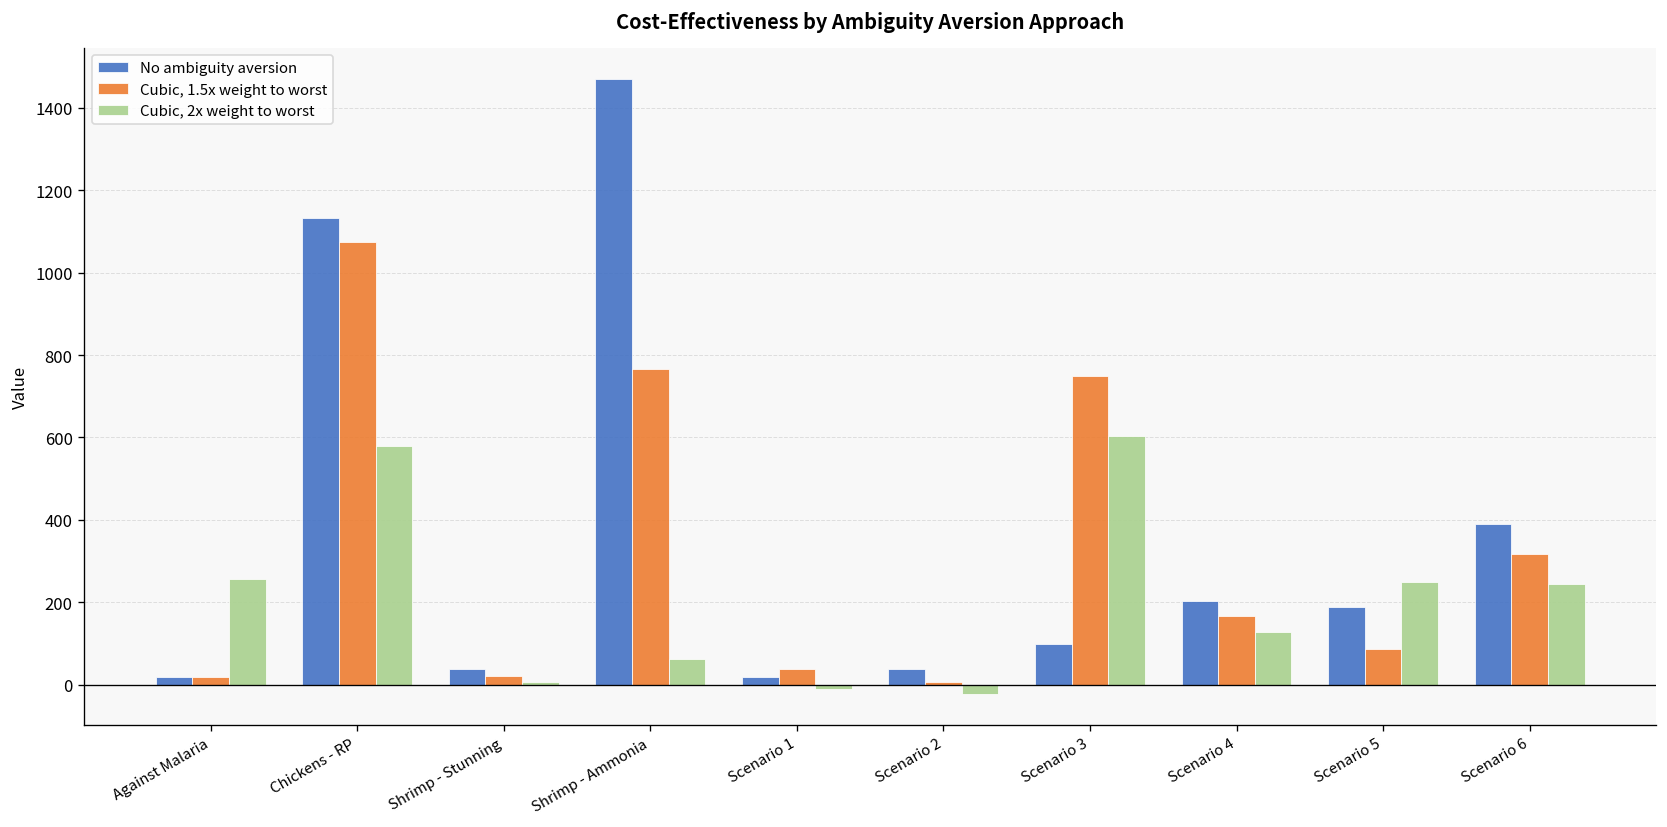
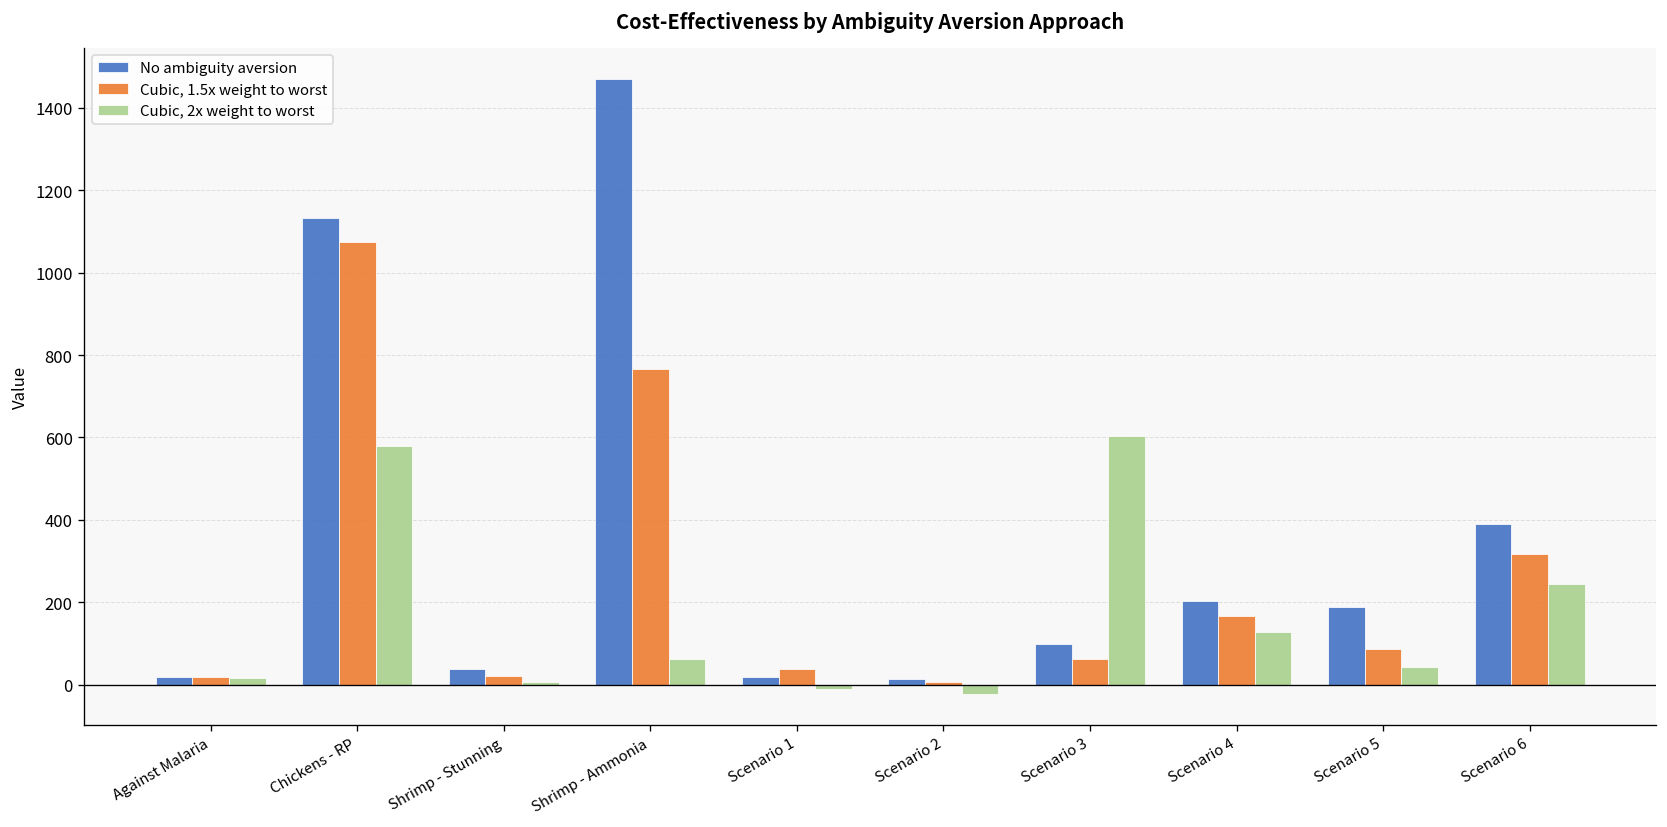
Cubic, 2x weight to worst, Against Malaria: 260 -> 20
No ambiguity aversion, Scenario 2: 40 -> 10
Cubic, 1.5x weight to worst, Scenario 3: 750 -> 60
Cubic, 2x weight to worst, Scenario 5: 250 -> 40
